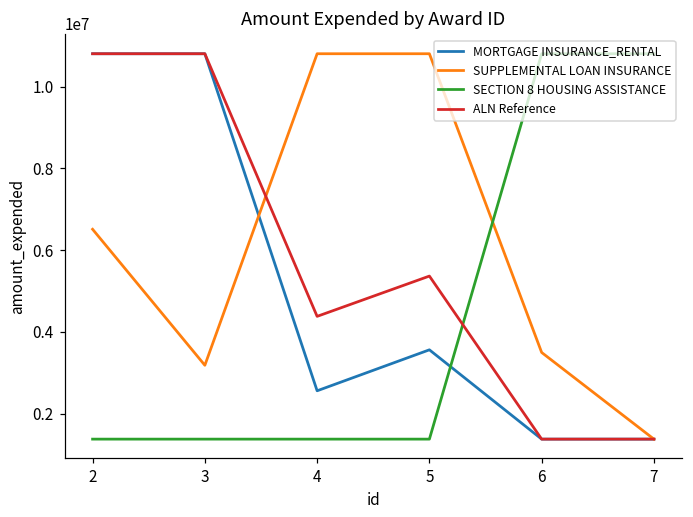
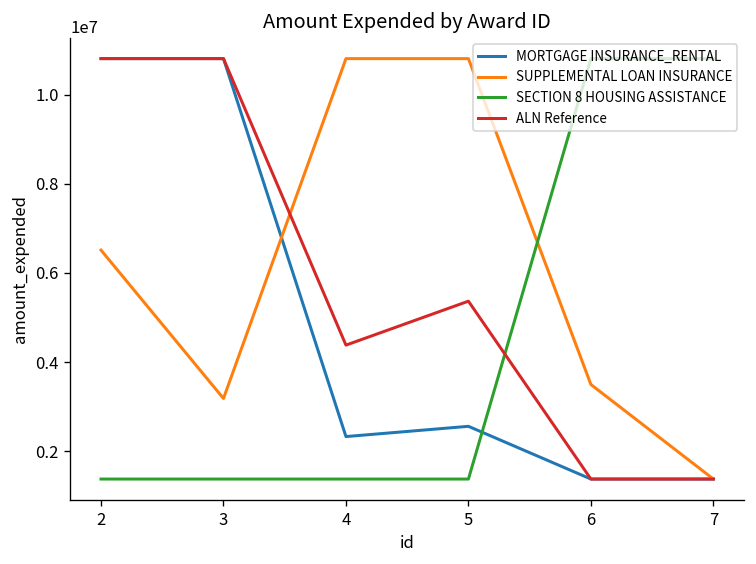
MORTGAGE INSURANCE_RENTAL, 4: 2600000 -> 2300000
MORTGAGE INSURANCE_RENTAL, 5: 3600000 -> 2600000
